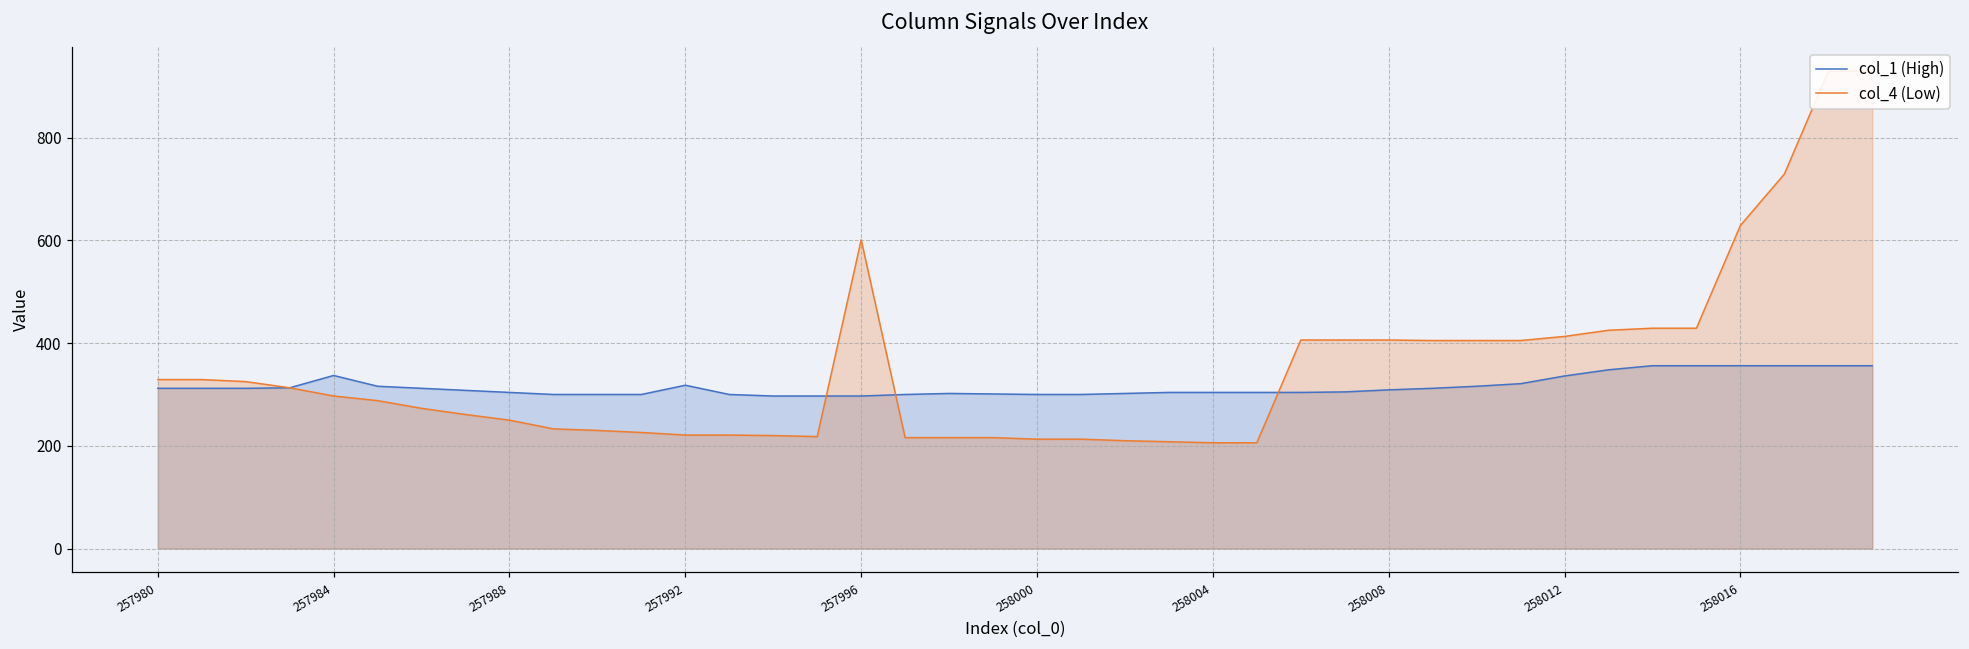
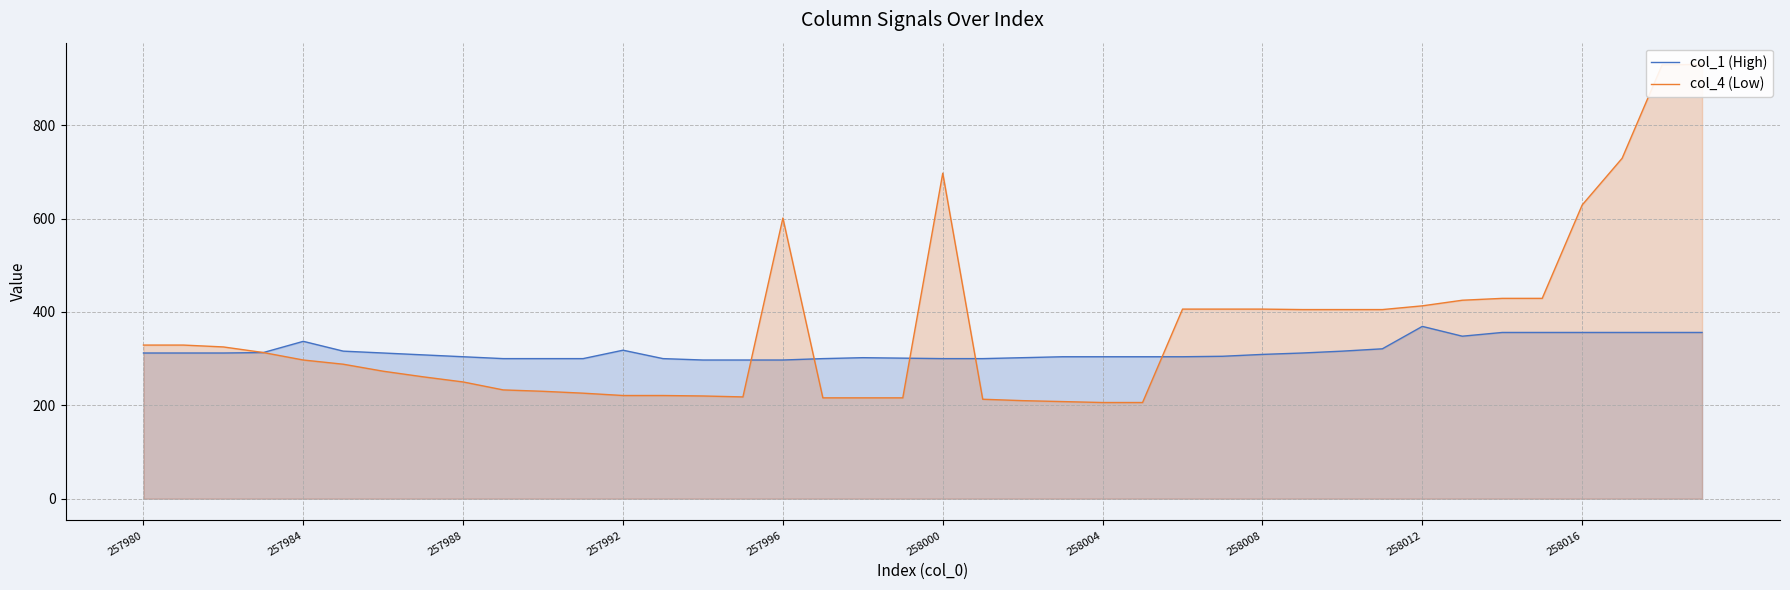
col_4 (Low), 258000: 210 -> 700
col_1 (High), 258012: 340 -> 370
